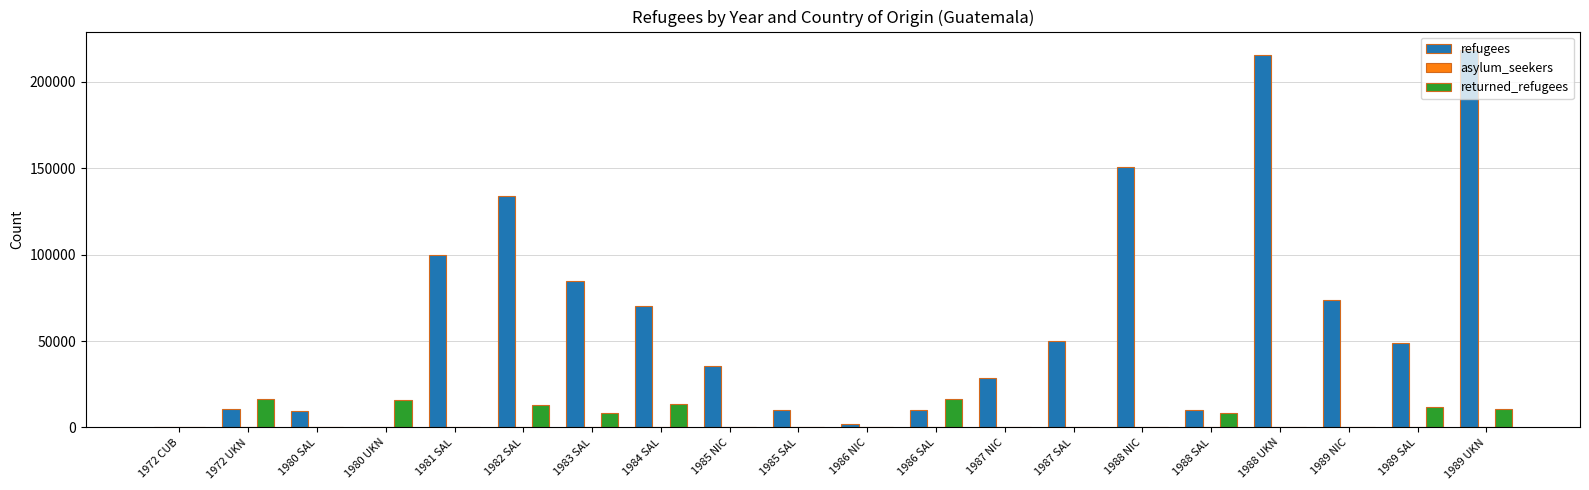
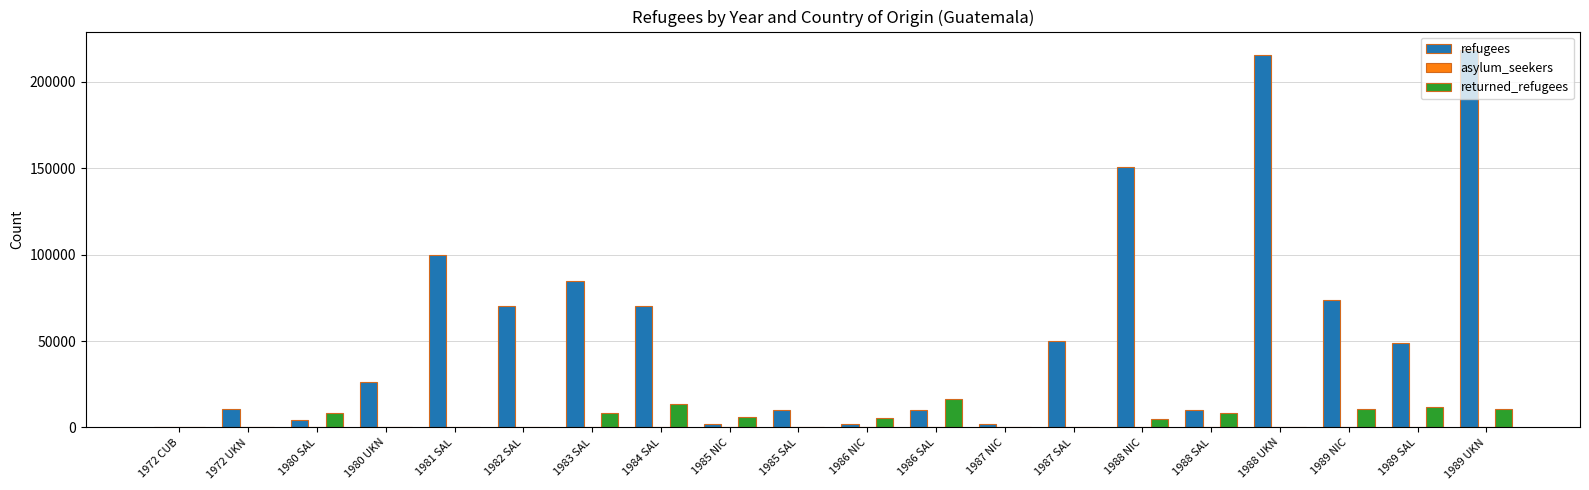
returned_refugees, 1972 UKN: 16000 -> 0
refugees, 1980 SAL: 9000 -> 4000
returned_refugees, 1980 SAL: 0 -> 8000
refugees, 1980 UKN: 0 -> 26000
returned_refugees, 1980 UKN: 16000 -> 0
refugees, 1982 SAL: 134000 -> 70000
returned_refugees, 1982 SAL: 13000 -> 0
refugees, 1985 NIC: 35000 -> 2000
returned_refugees, 1985 NIC: 0 -> 6000
returned_refugees, 1986 NIC: 0 -> 5000
refugees, 1987 NIC: 28000 -> 2000
returned_refugees, 1988 NIC: 0 -> 5000
returned_refugees, 1989 NIC: 0 -> 10000
